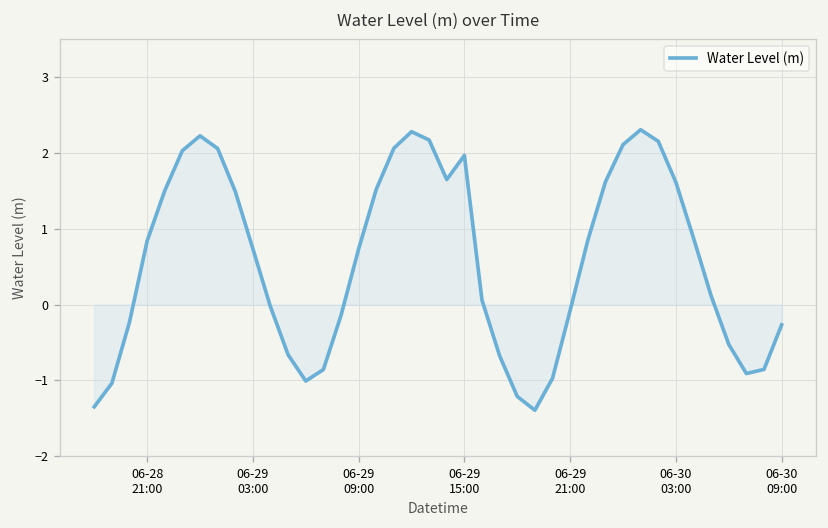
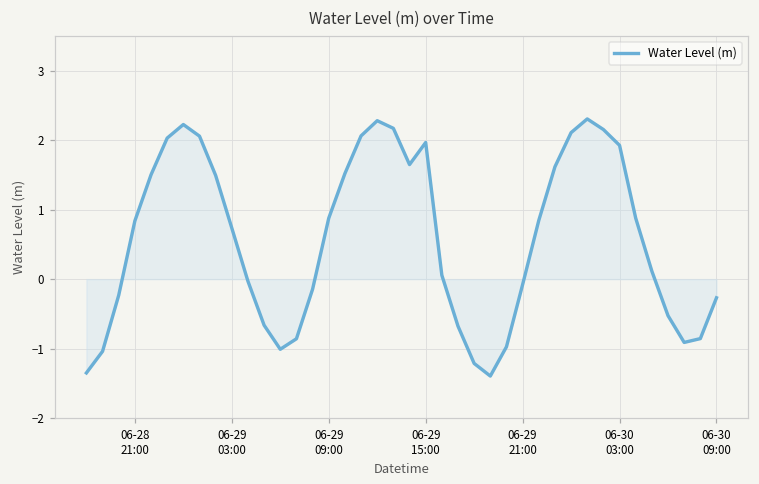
Water Level (m), 06-29 09:00: 0.7 -> 0.9
Water Level (m), 06-30 03:00: 1.6 -> 1.9
